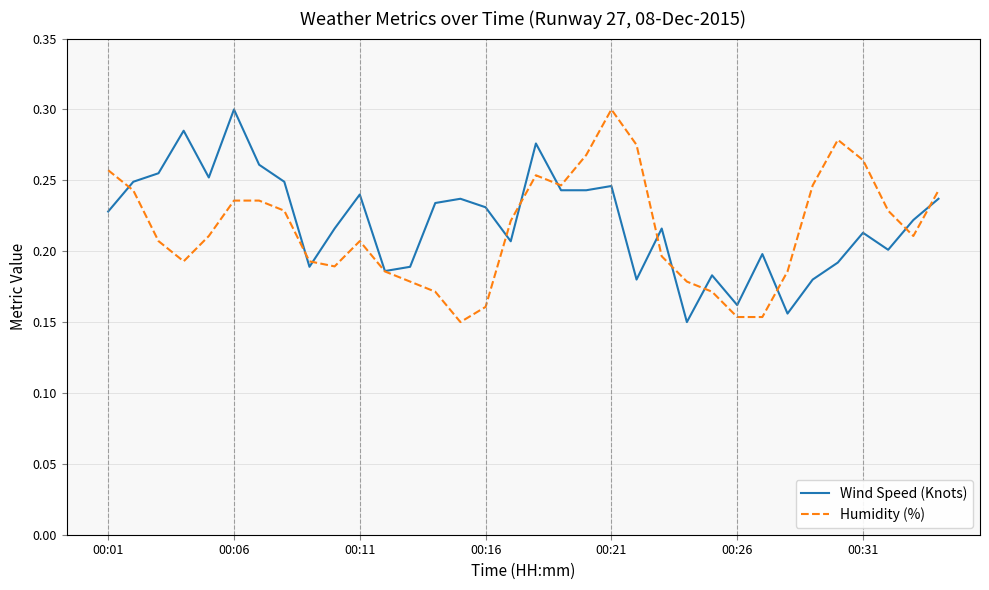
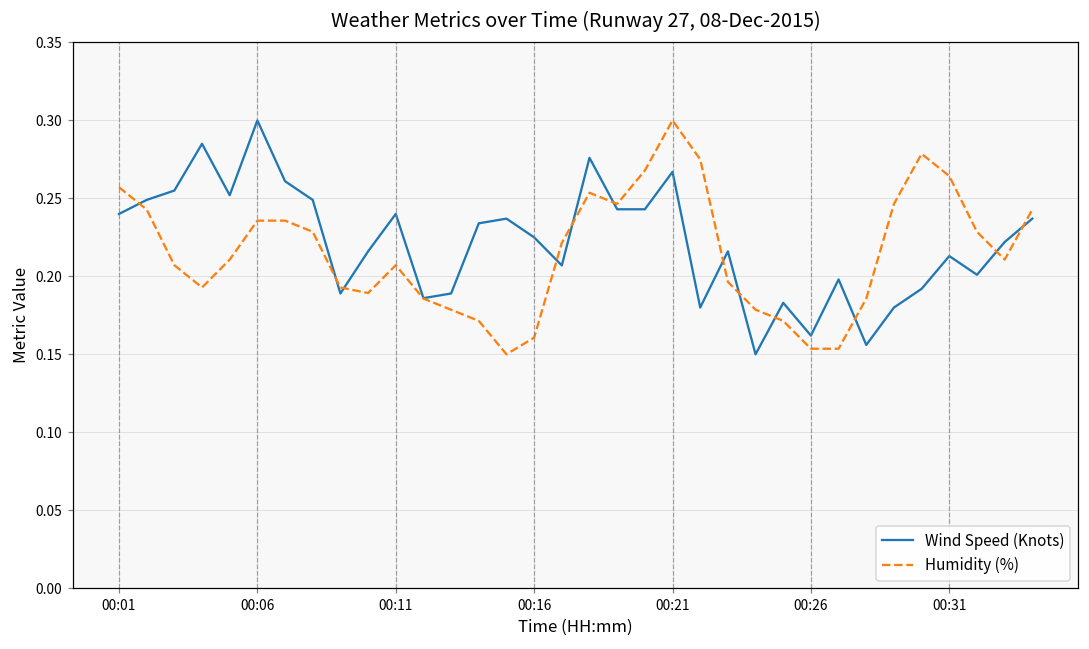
Wind Speed (Knots), 00:01: 0.228 -> 0.240
Wind Speed (Knots), 00:16: 0.231 -> 0.225
Wind Speed (Knots), 00:21: 0.246 -> 0.267
